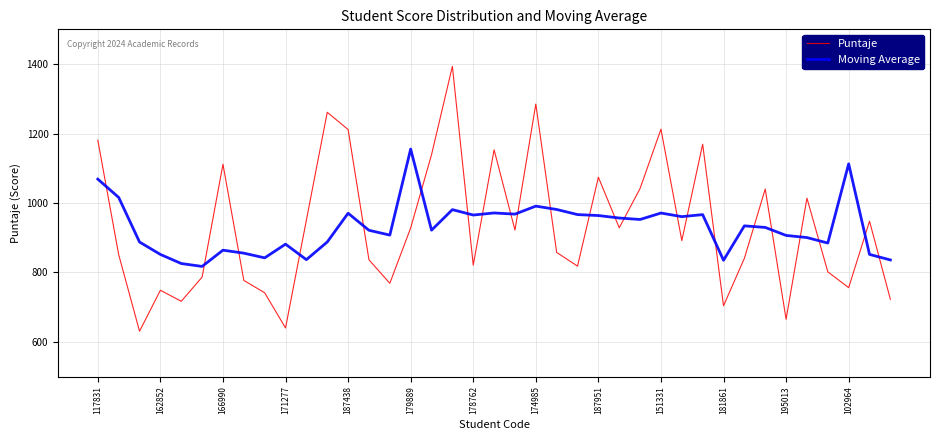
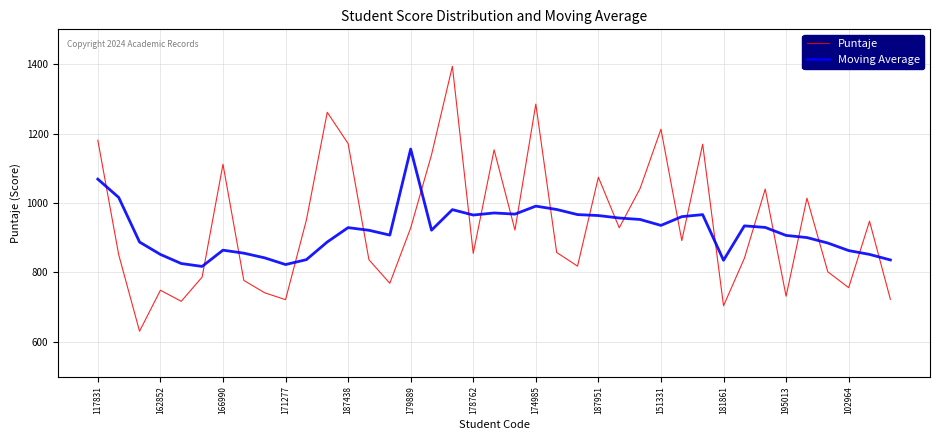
Puntaje, 171277: 640 -> 720
Moving Average, 171277: 880 -> 820
Puntaje, 187438: 1210 -> 1170
Moving Average, 187438: 970 -> 930
Puntaje, 178762: 820 -> 860
Moving Average, 151331: 970 -> 940
Puntaje, 195013: 670 -> 730
Moving Average, 102964: 1110 -> 860
